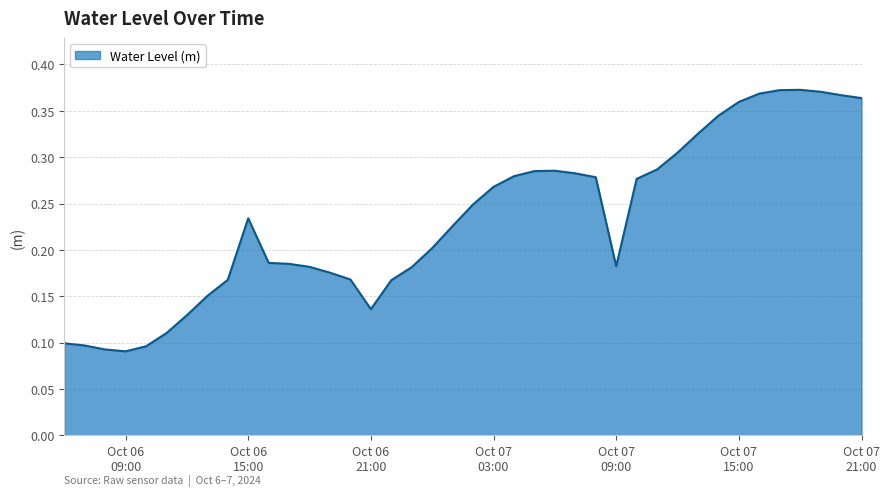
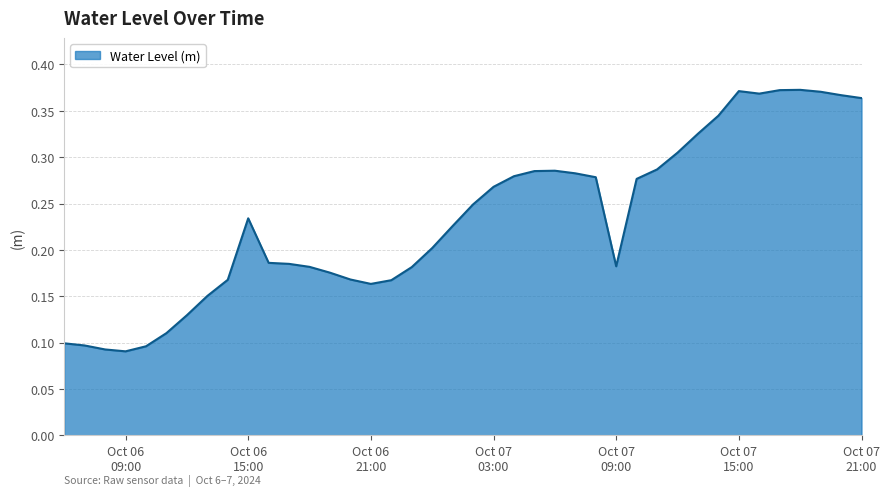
Oct 06 21:00: 0.14 -> 0.16
Oct 07 15:00: 0.36 -> 0.37
